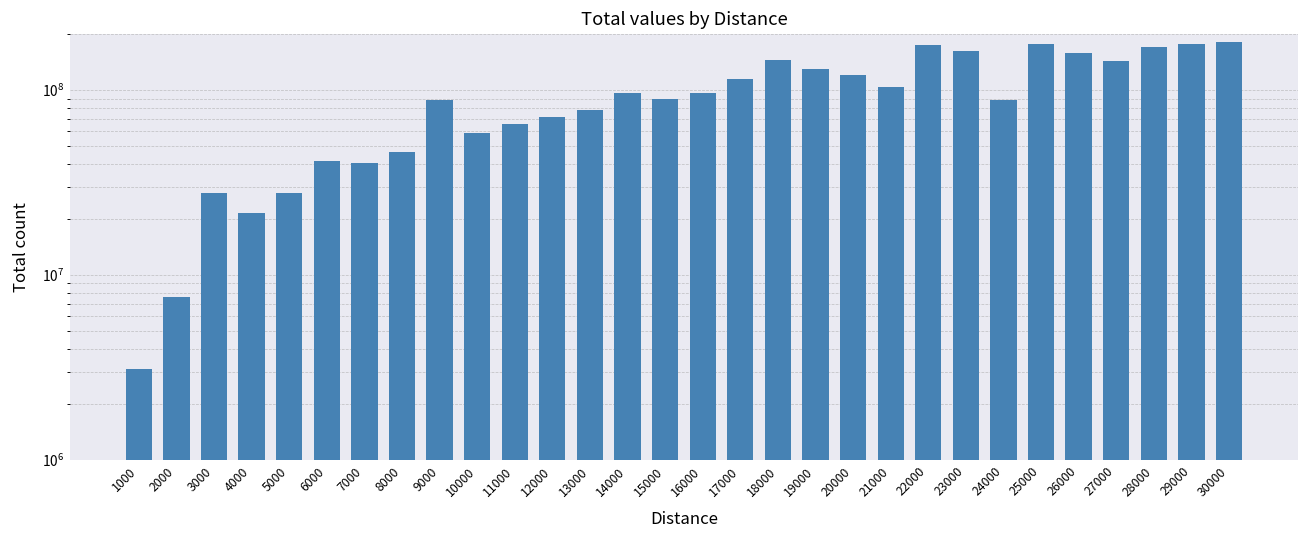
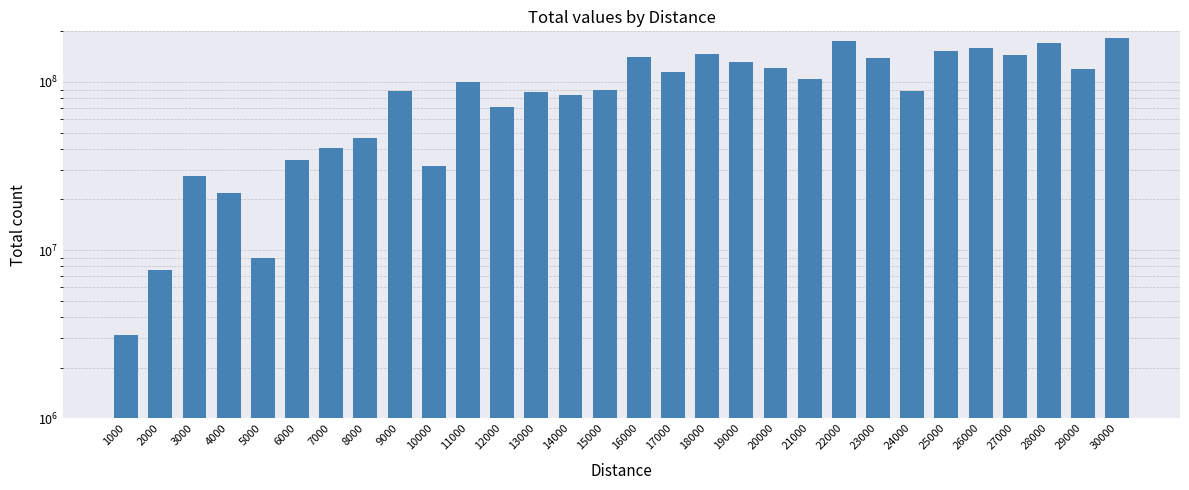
5000: 28000000 -> 9000000
6000: 42000000 -> 34000000
10000: 59000000 -> 32000000
11000: 65000000 -> 100000000
13000: 80000000 -> 90000000
14000: 100000000 -> 80000000
16000: 100000000 -> 140000000
23000: 160000000 -> 140000000
25000: 180000000 -> 150000000
29000: 180000000 -> 120000000
